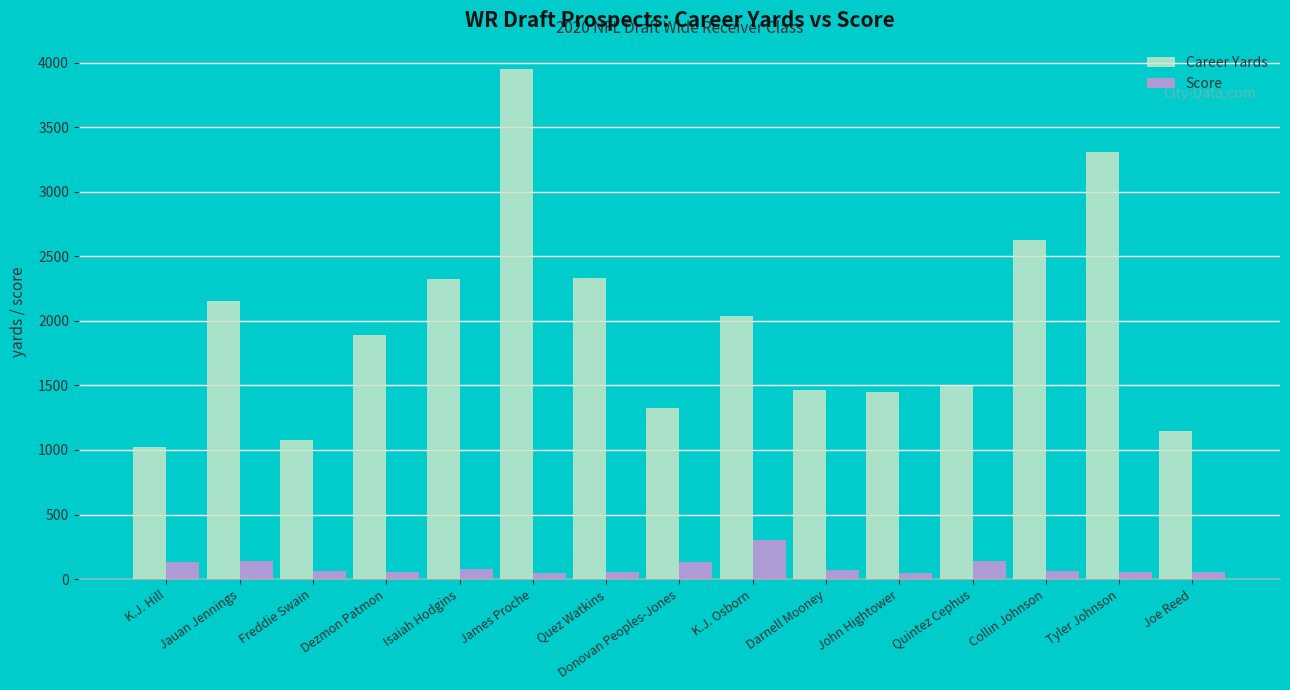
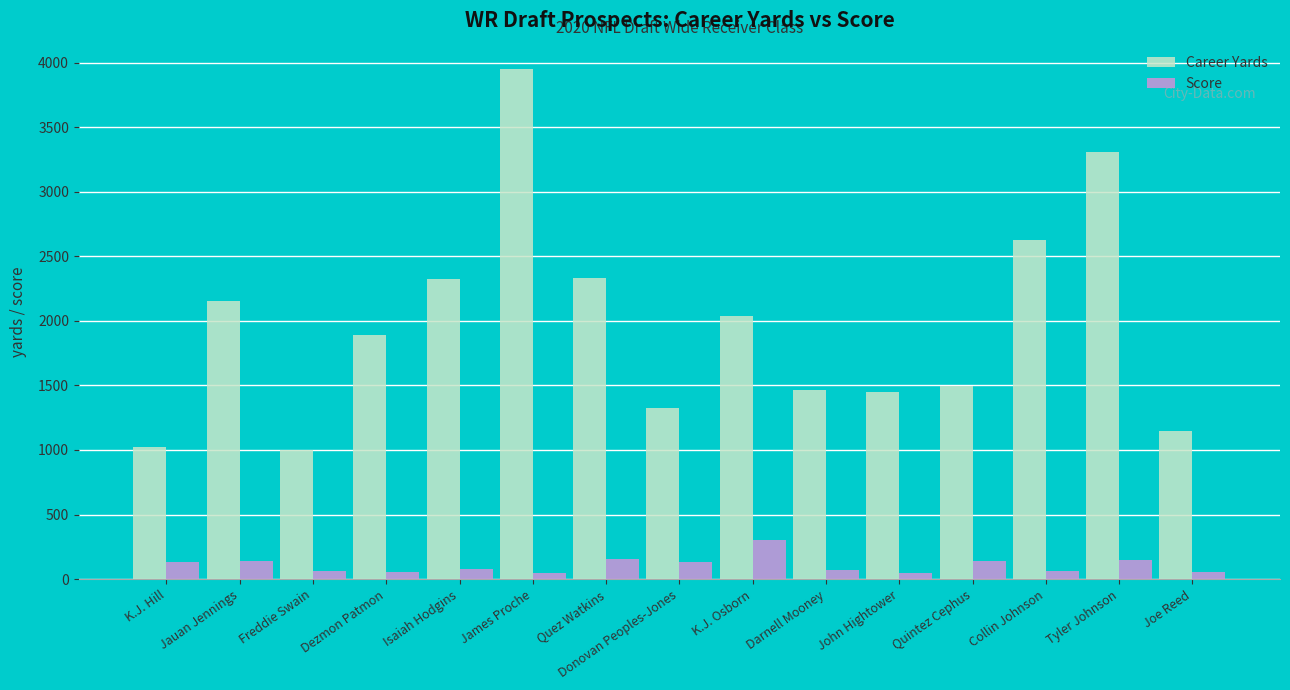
Career Yards, Freddie Swain: 1080 -> 1000
Score, Quez Watkins: 60 -> 150
Score, Tyler Johnson: 60 -> 150
